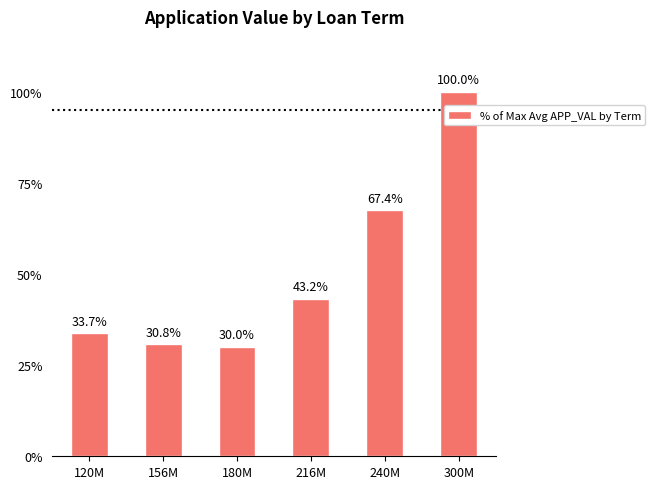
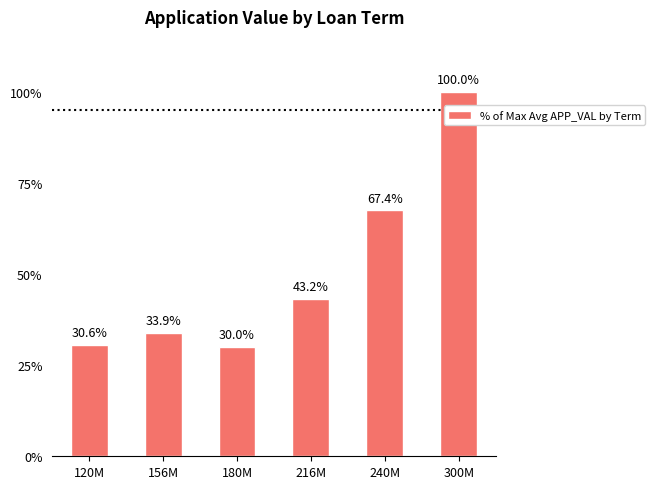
120M: 33.7% -> 30.6%
156M: 30.8% -> 33.9%
